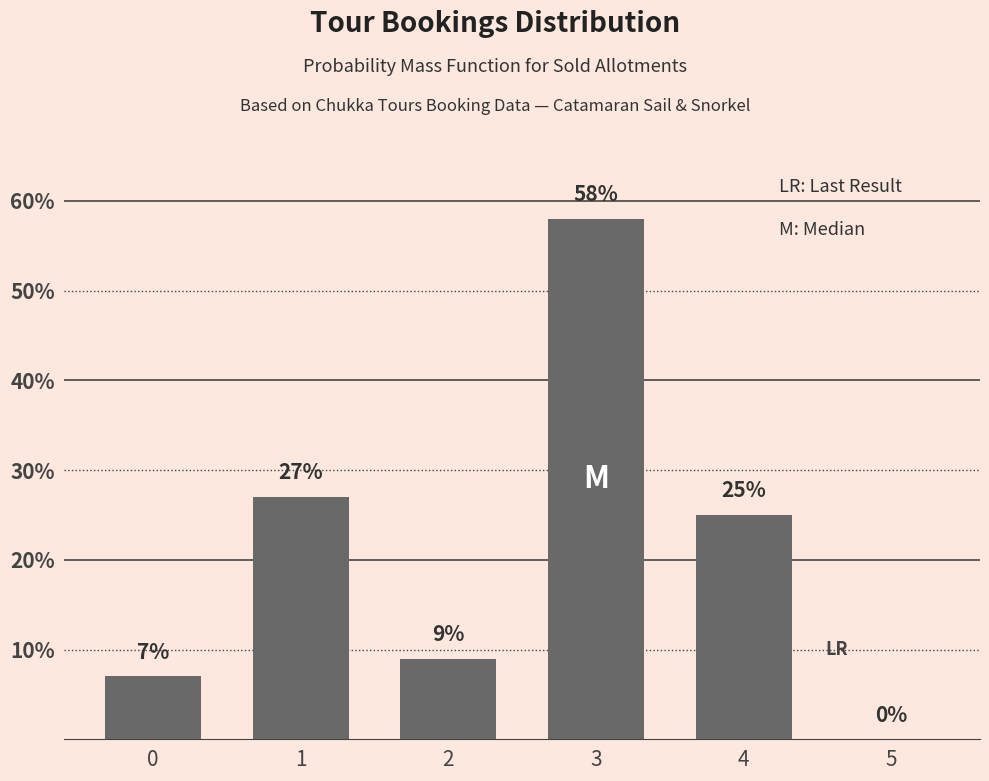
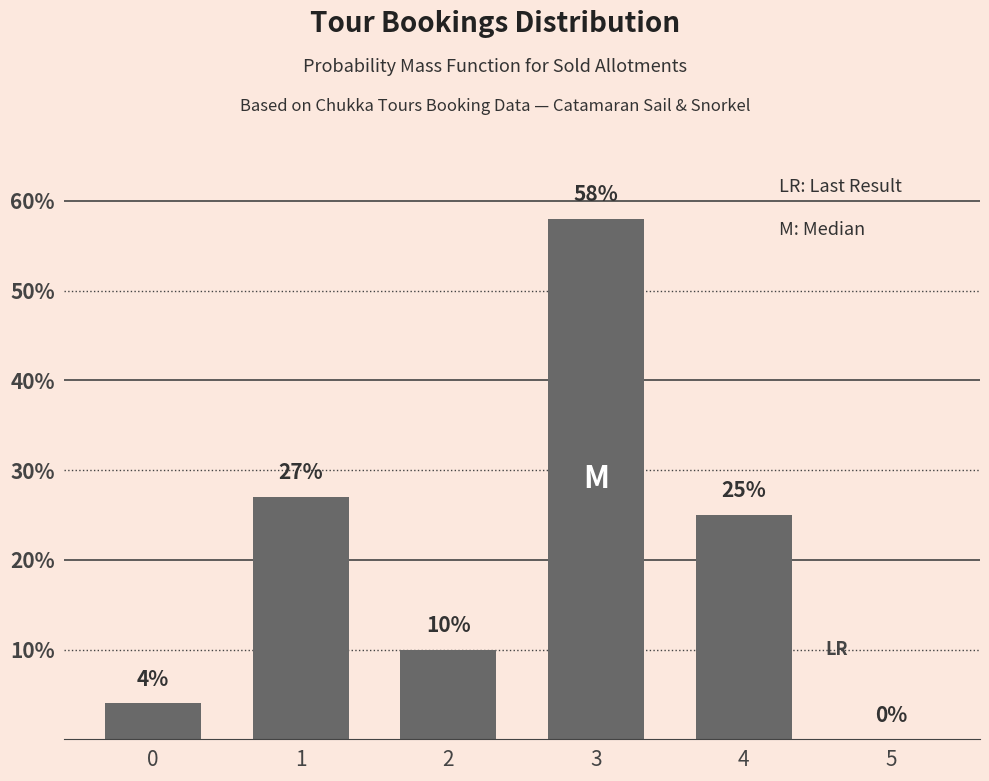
0: 7% -> 4%
2: 9% -> 10%
